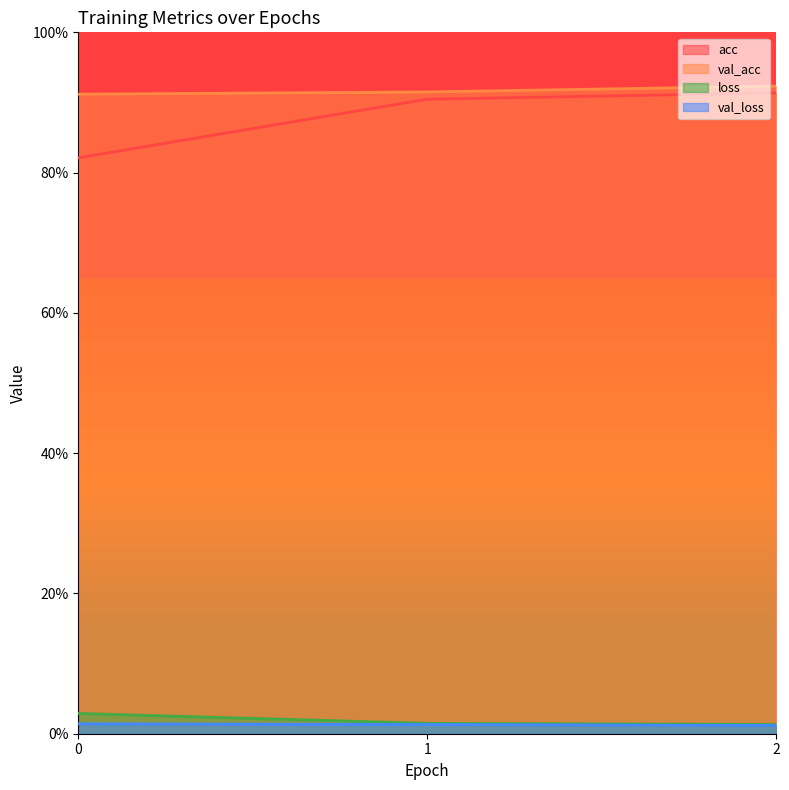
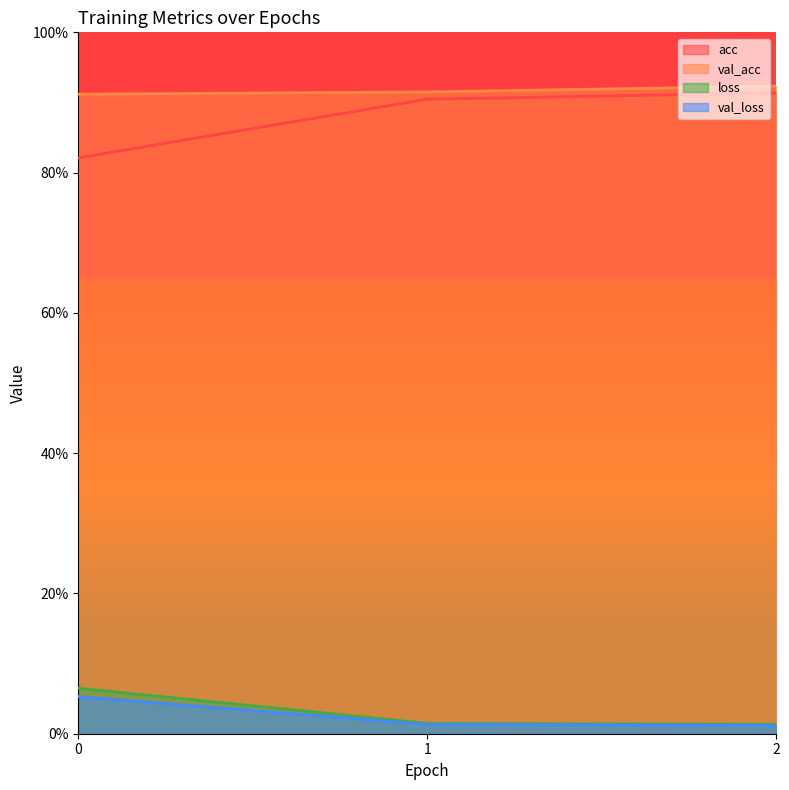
loss, 0: 3% -> 6%
val_loss, 0: 1% -> 5%
